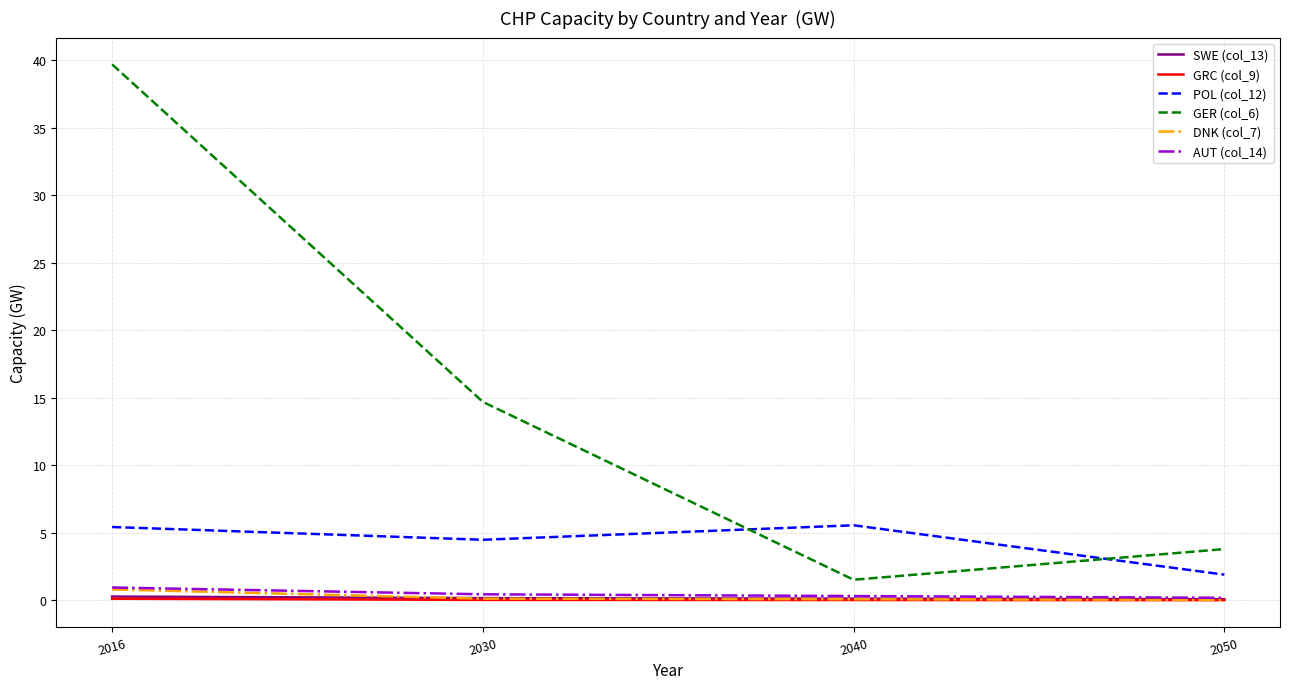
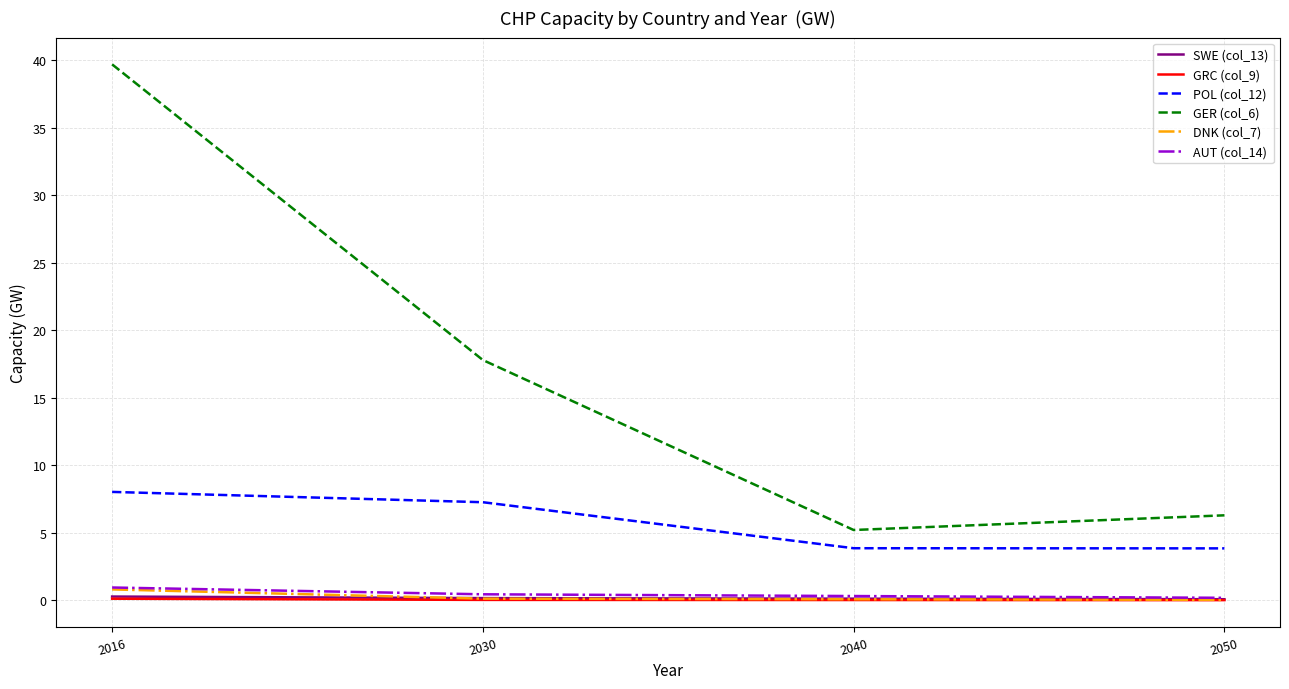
POL (col_12), 2016: 5.4 -> 8.0
POL (col_12), 2030: 4.5 -> 7.3
GER (col_6), 2030: 14.7 -> 17.8
POL (col_12), 2040: 5.6 -> 3.9
GER (col_6), 2040: 1.5 -> 5.2
POL (col_12), 2050: 1.9 -> 3.9
GER (col_6), 2050: 3.8 -> 6.3
